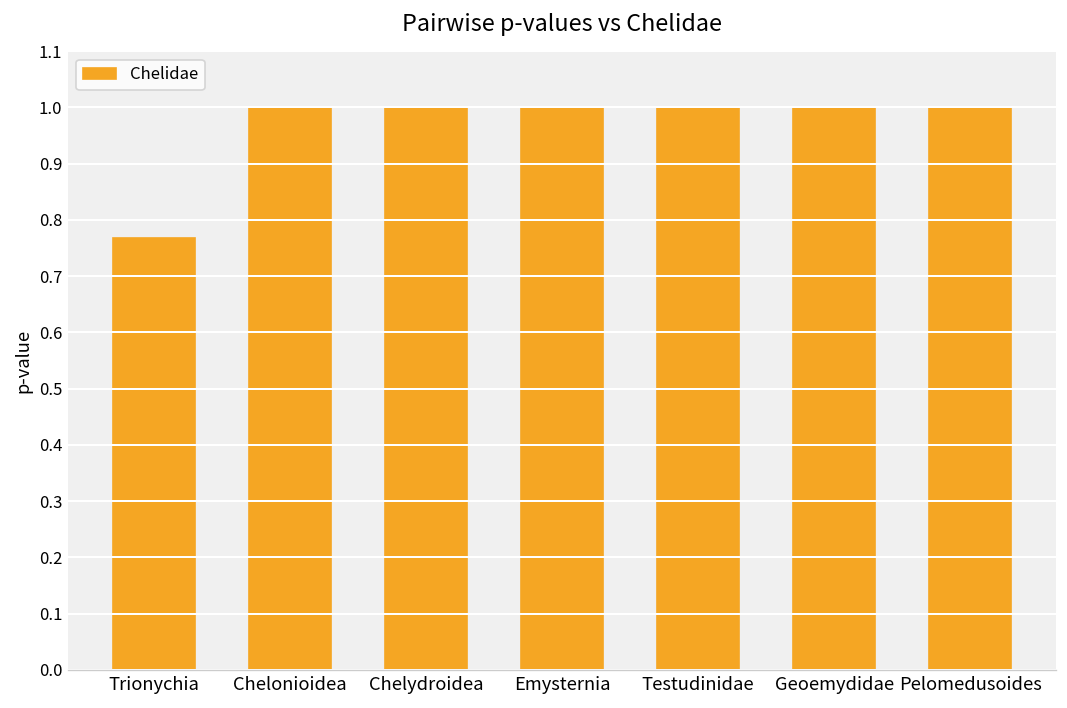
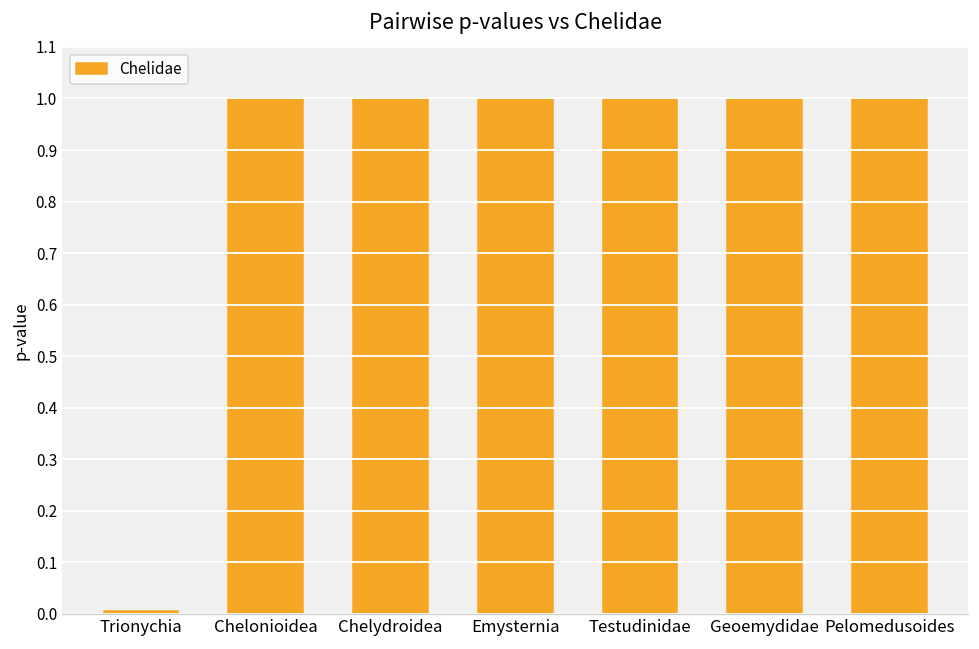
Trionychia: 0.77 -> 0.01
